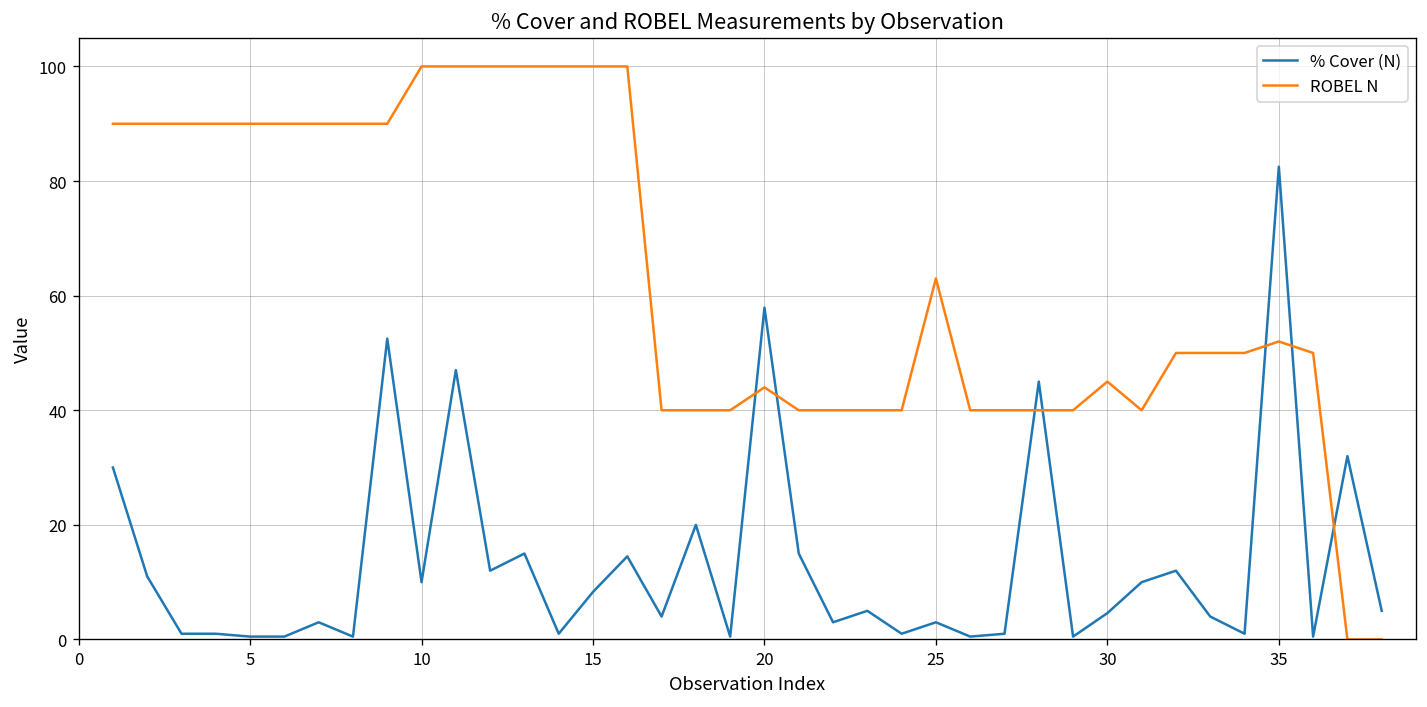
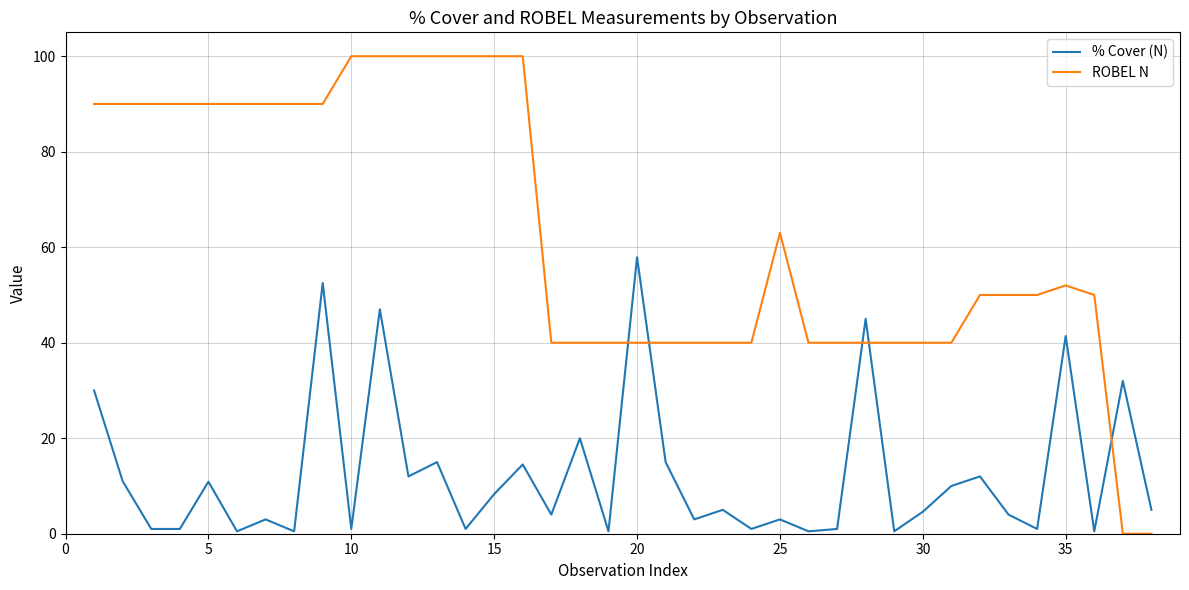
% Cover (N), 5: 1 -> 11
% Cover (N), 10: 10 -> 1
ROBEL N, 20: 44 -> 40
ROBEL N, 30: 45 -> 40
% Cover (N), 35: 83 -> 41
